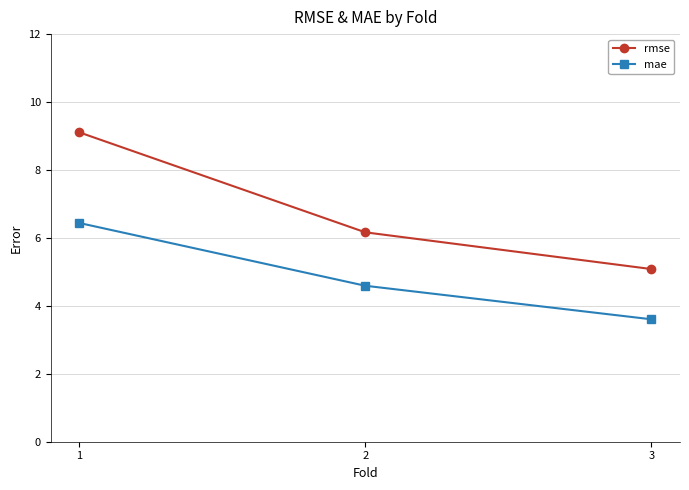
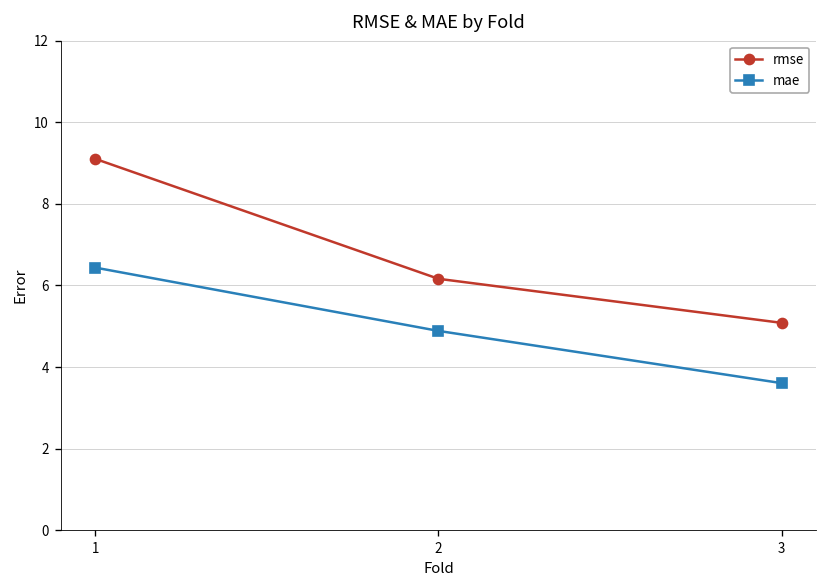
mae, 2: 4.6 -> 4.9
